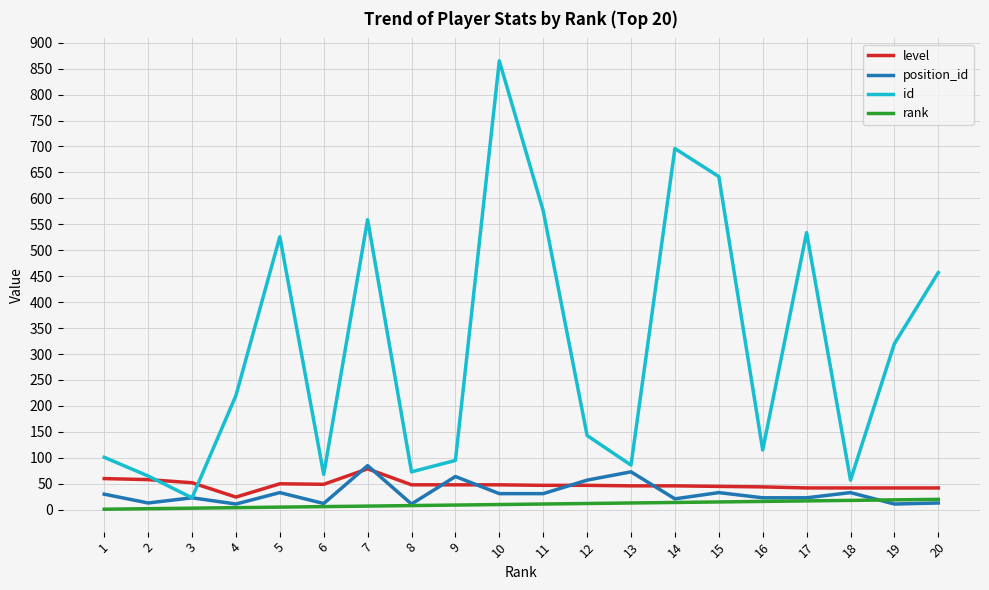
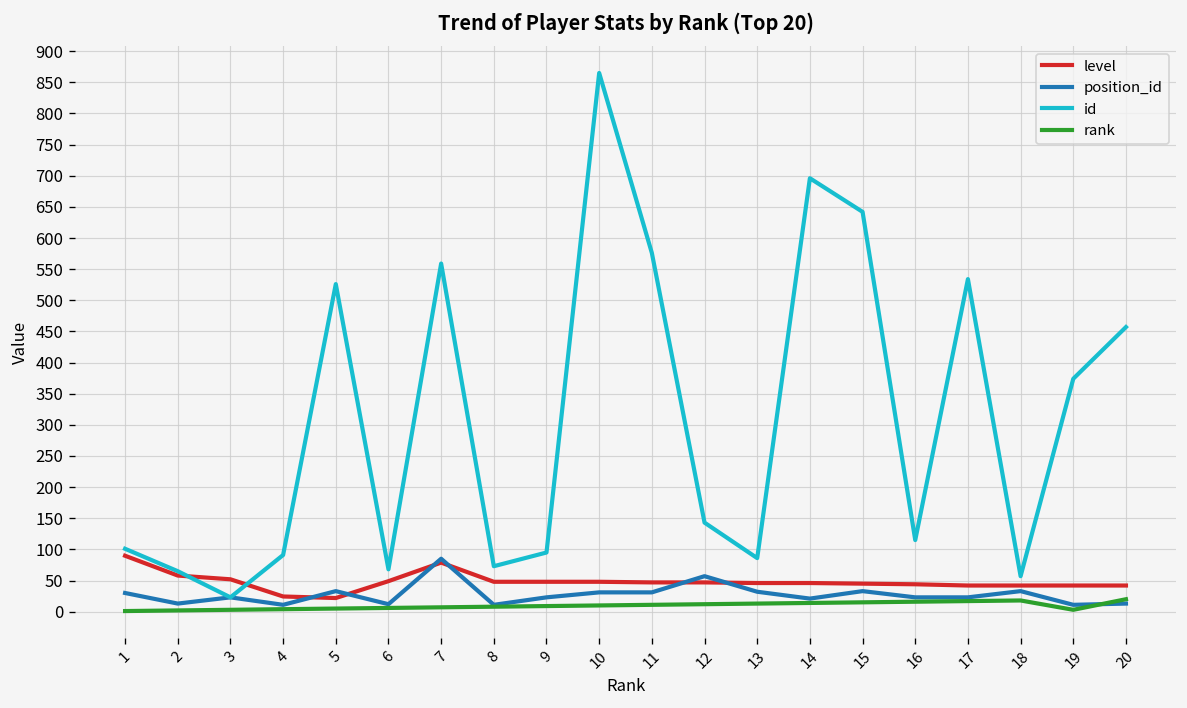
level, 1: 60 -> 90
id, 4: 220 -> 90
level, 5: 50 -> 20
position_id, 9: 60 -> 20
position_id, 13: 70 -> 30
id, 19: 320 -> 370
rank, 19: 20 -> 0
